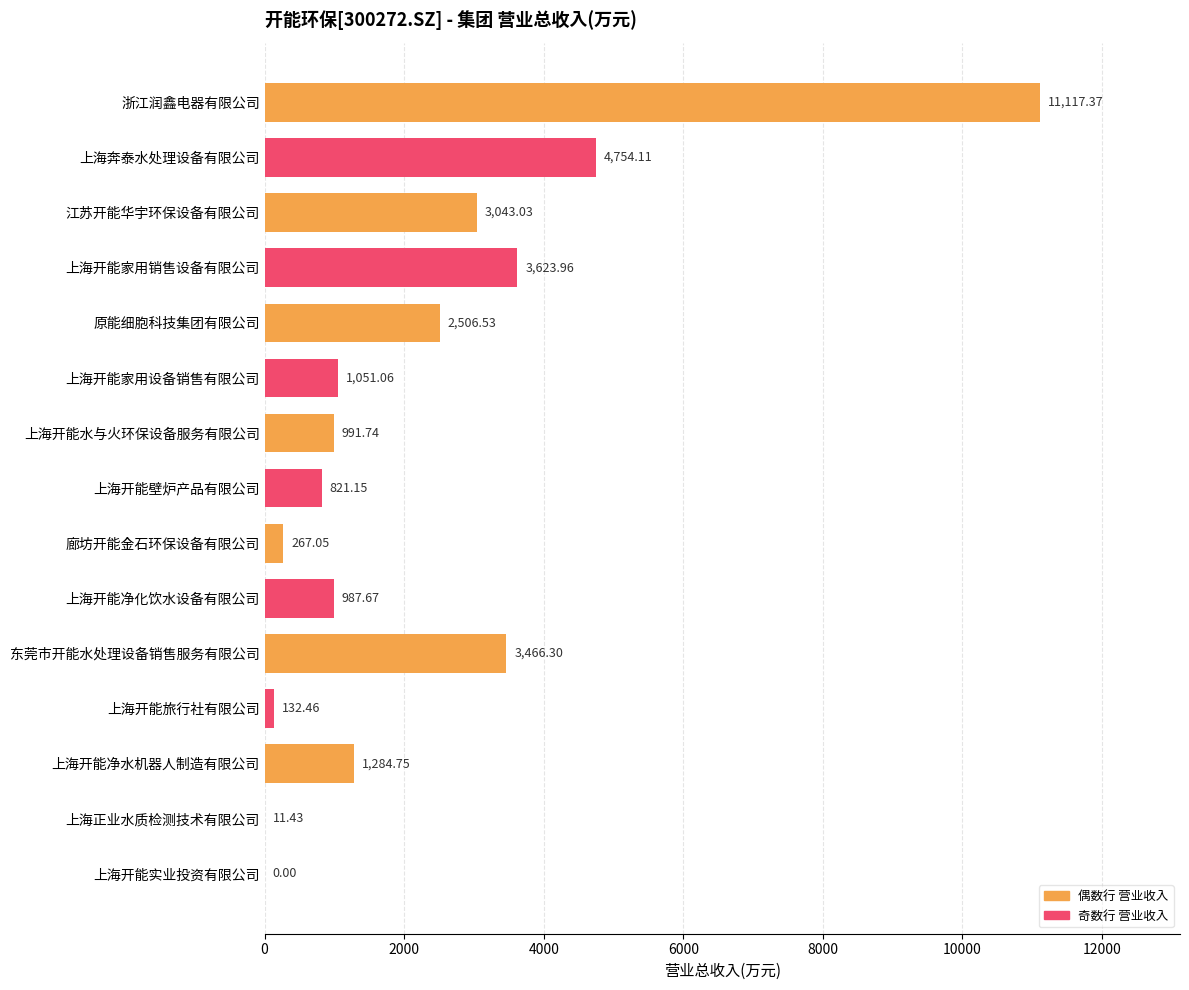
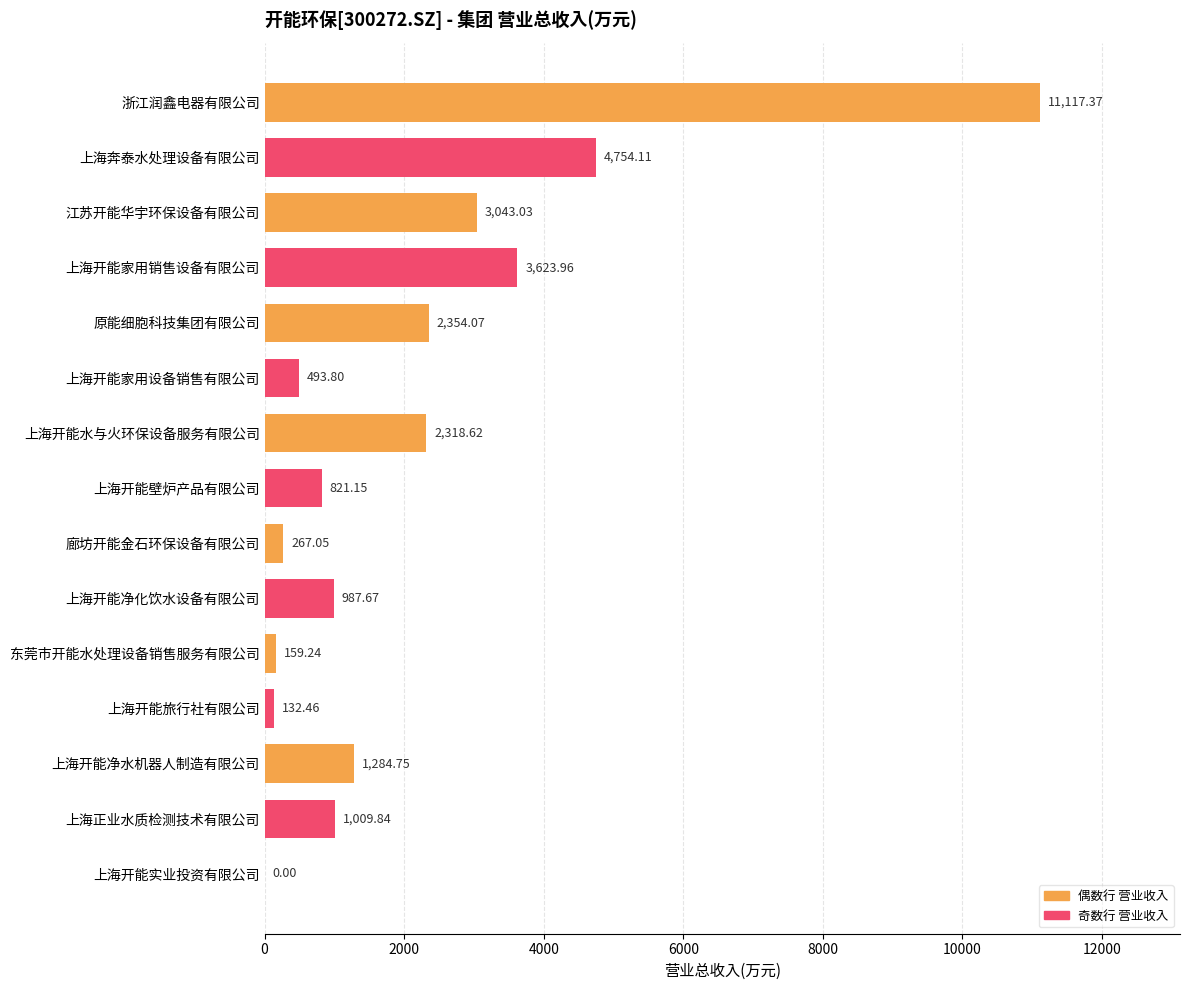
原能细胞科技集团有限公司: 2,506.53 -> 2,354.07
上海开能家用设备销售有限公司: 1,051.06 -> 493.80
上海开能水与火环保设备服务有限公司: 991.74 -> 2,318.62
东莞市开能水处理设备销售服务有限公司: 3,466.30 -> 159.24
上海正业水质检测技术有限公司: 11.43 -> 1,009.84
